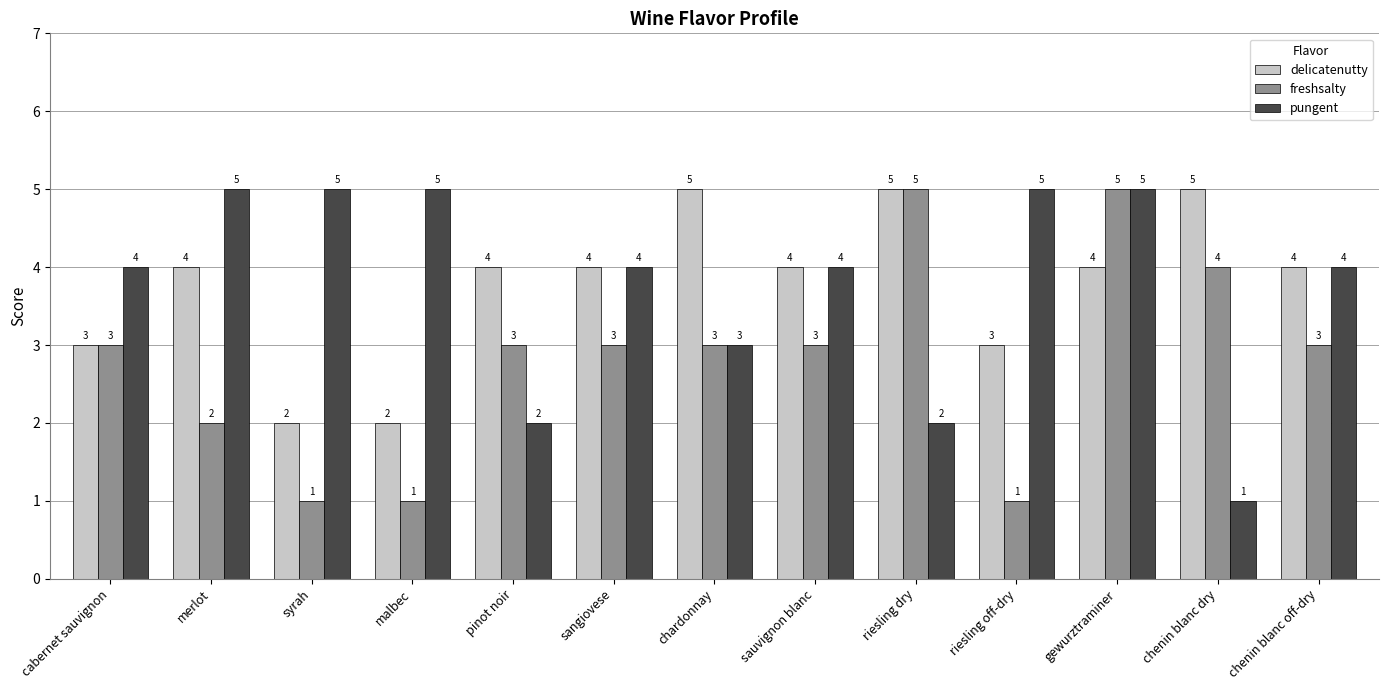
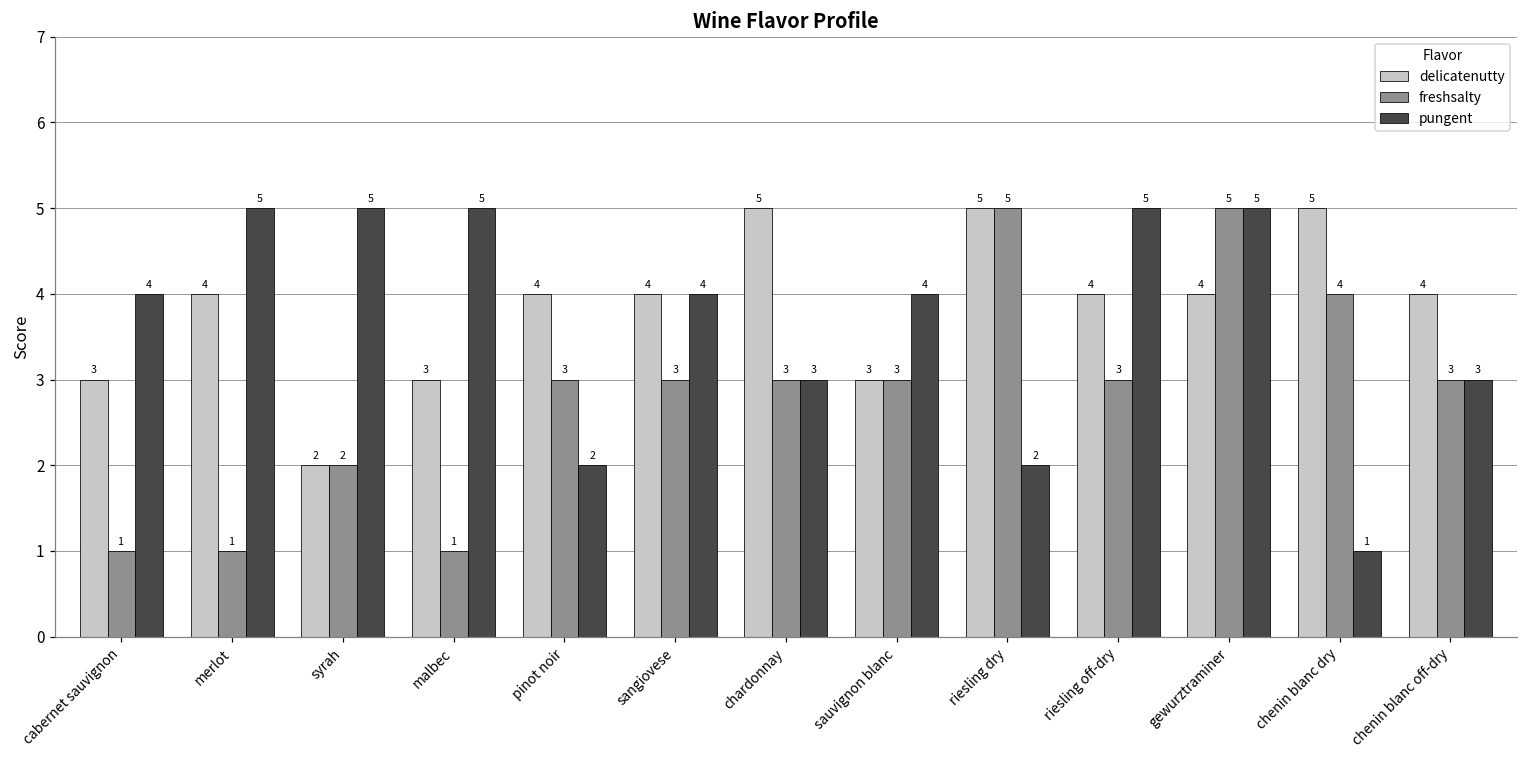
freshsalty, cabernet sauvignon: 3 -> 1
freshsalty, merlot: 2 -> 1
freshsalty, syrah: 1 -> 2
delicatenutty, malbec: 2 -> 3
delicatenutty, sauvignon blanc: 4 -> 3
delicatenutty, riesling off-dry: 3 -> 4
freshsalty, riesling off-dry: 1 -> 3
pungent, chenin blanc off-dry: 4 -> 3
